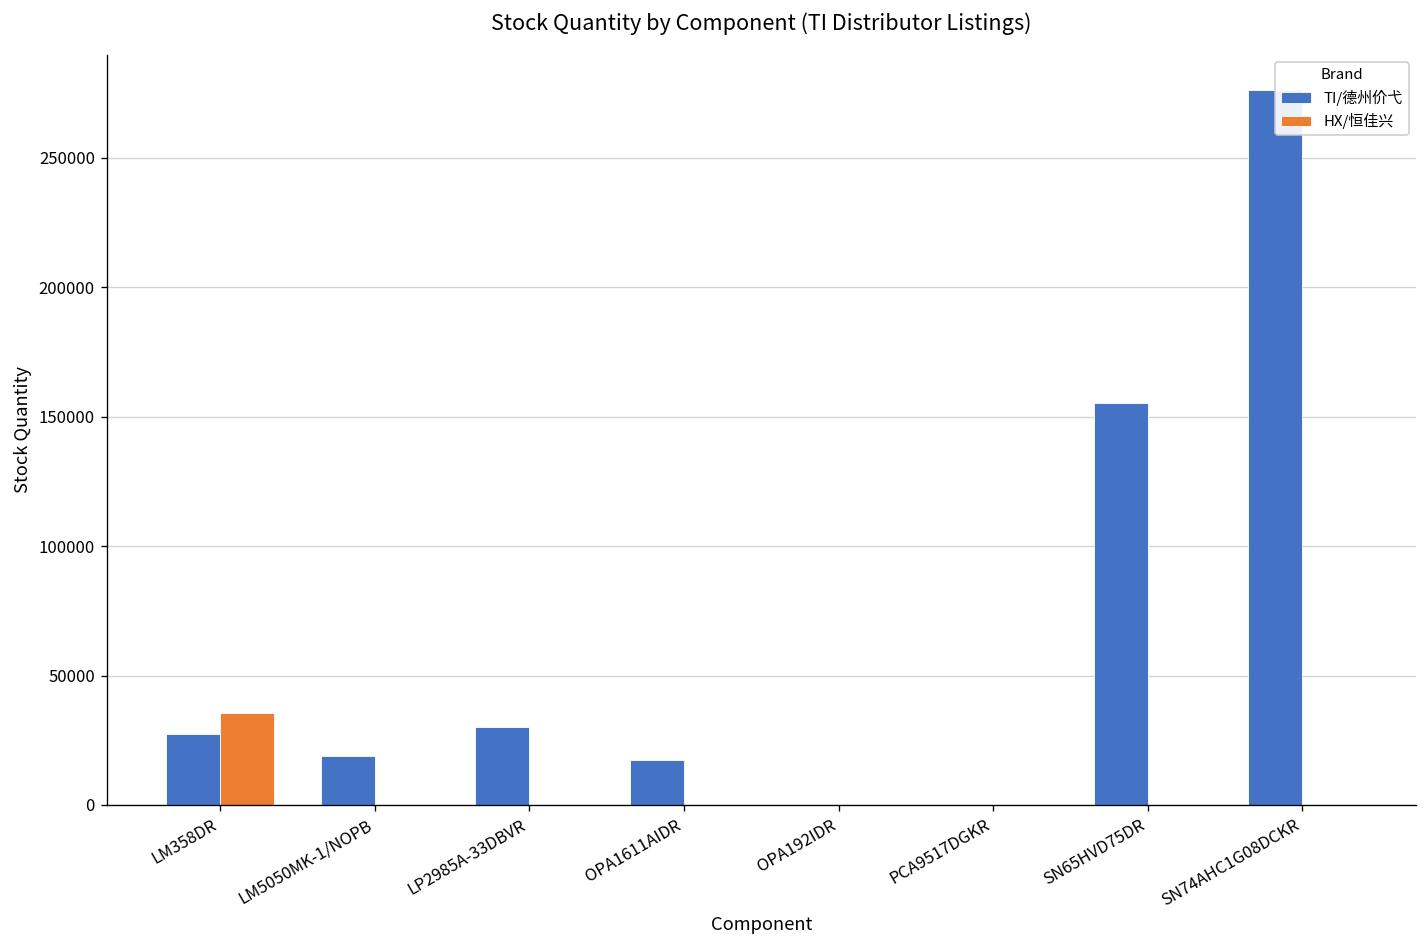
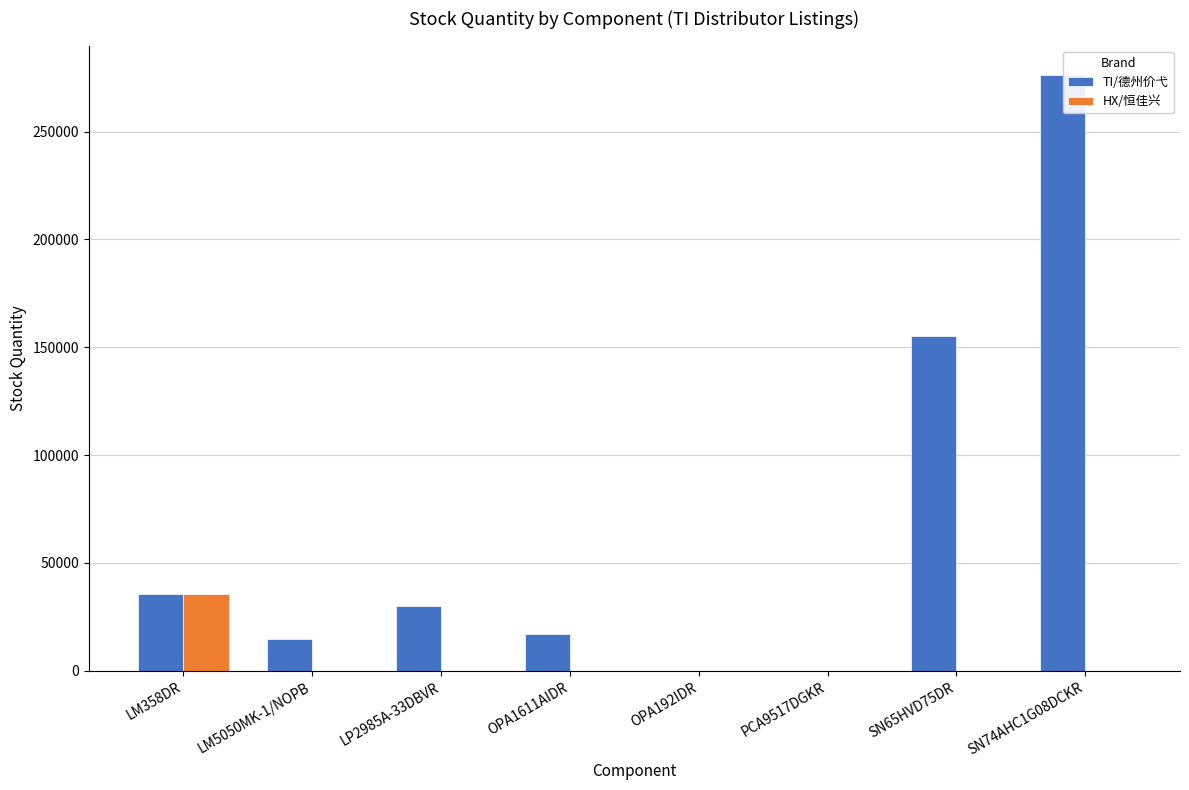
TI/德州价弋, LM358DR: 27000 -> 36000
TI/德州价弋, LM5050MK-1/NOPB: 19000 -> 15000
